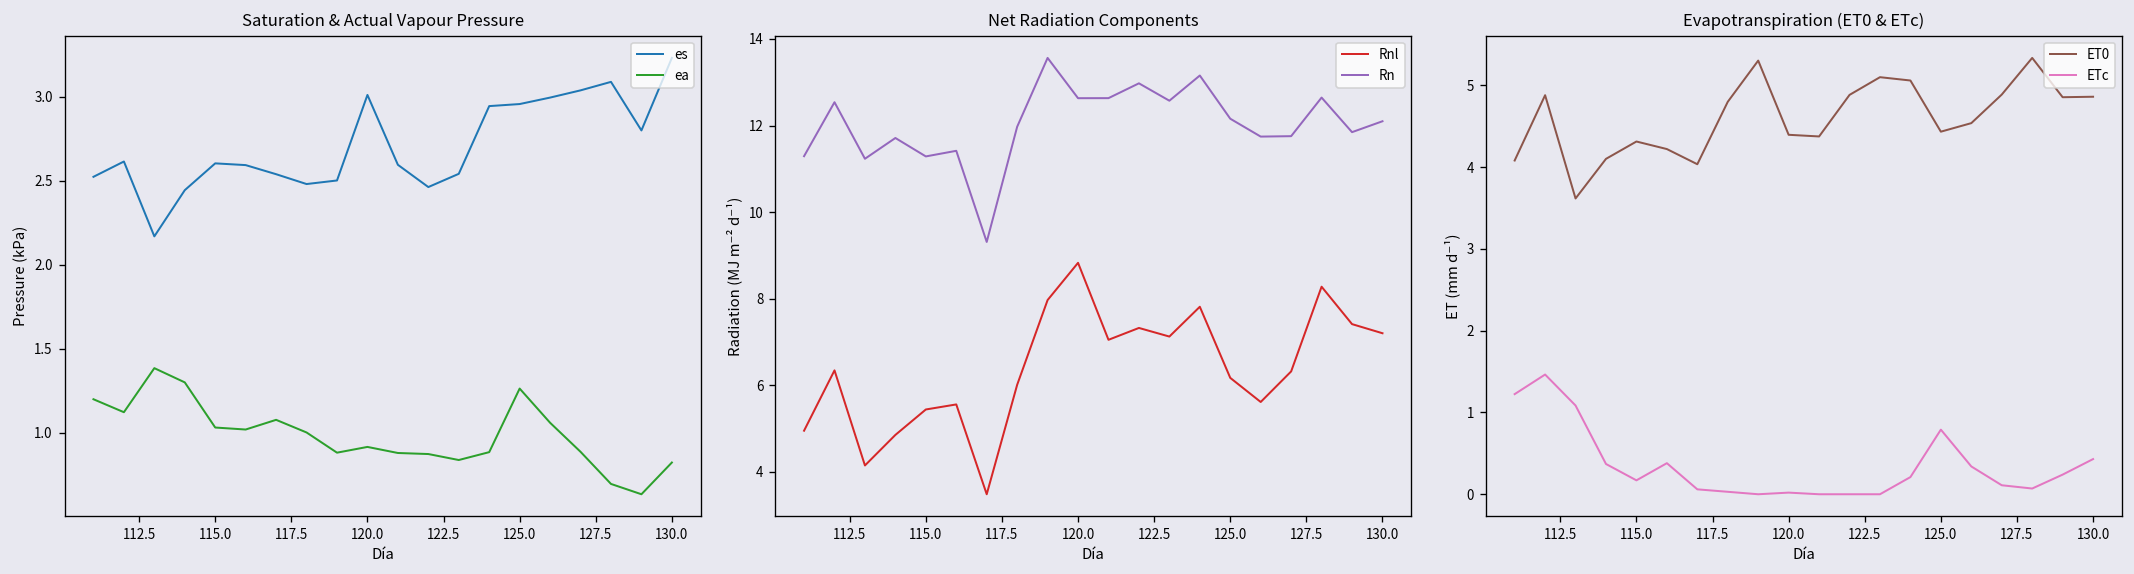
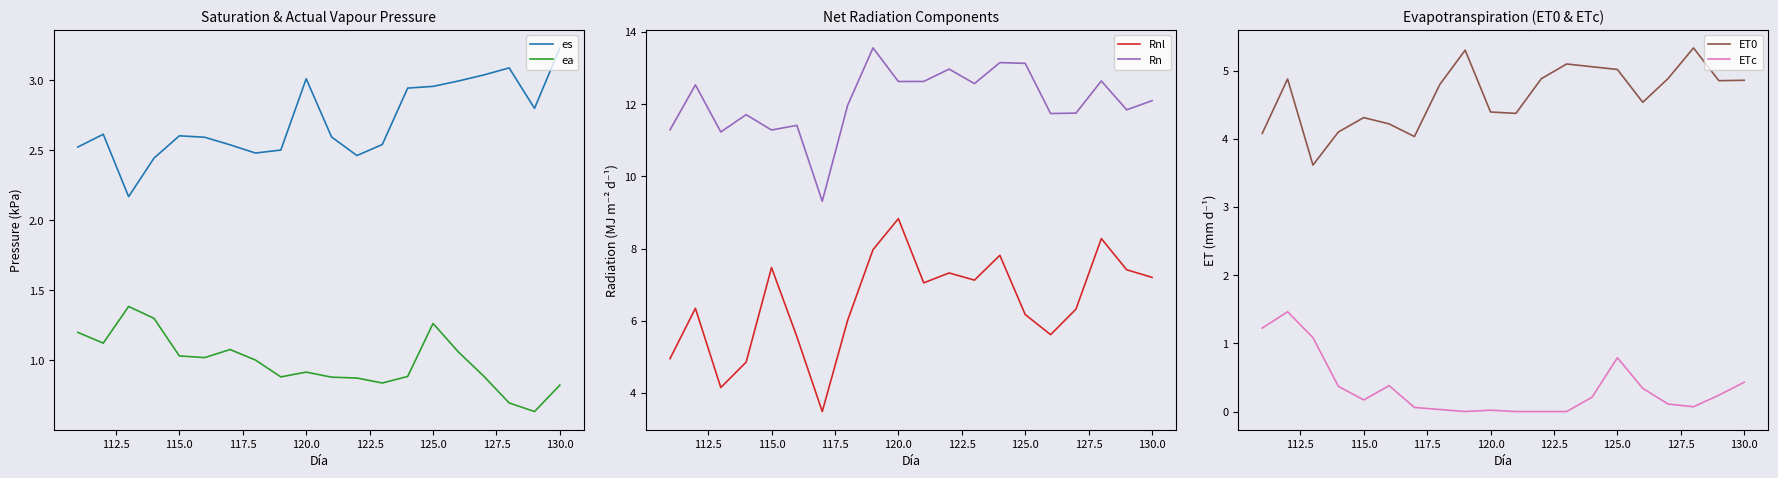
Net Radiation Components, Rnl, 115.0: 5.4 -> 7.5
Net Radiation Components, Rn, 125.0: 12.2 -> 13.1
Evapotranspiration (ET0 & ETc), ET0, 125.0: 4.4 -> 5.0
